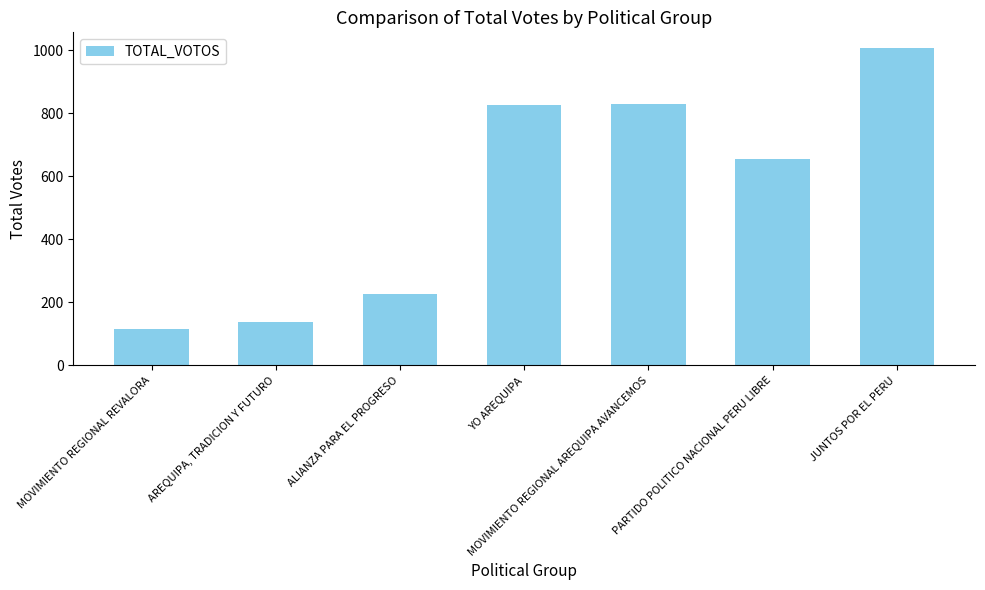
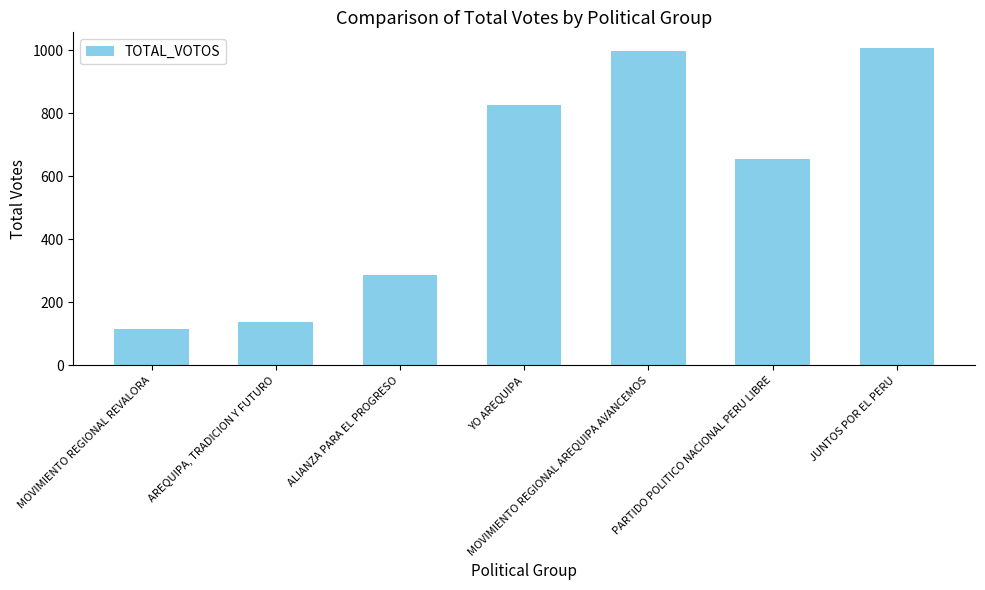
ALIANZA PARA EL PROGRESO: 230 -> 290
MOVIMIENTO REGIONAL AREQUIPA AVANCEMOS: 830 -> 1000
